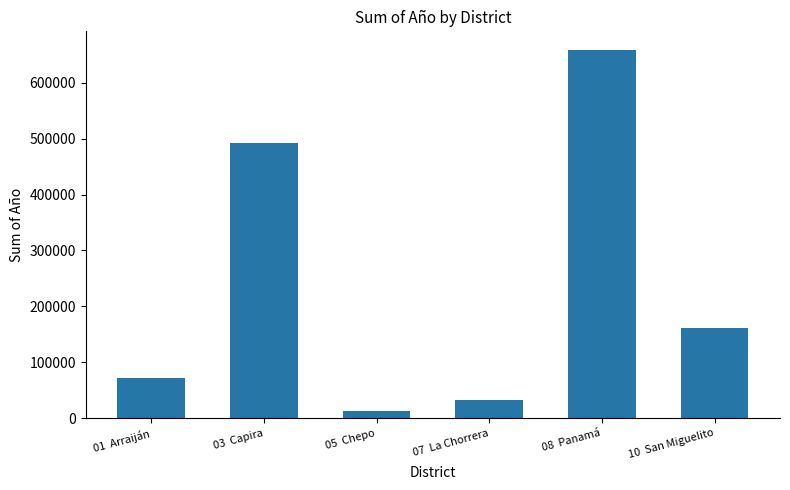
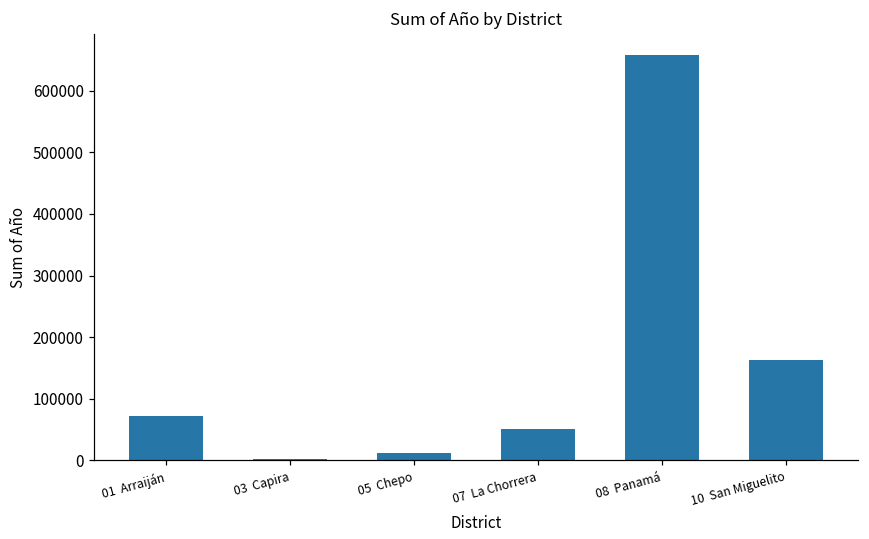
03 Capira: 490000 -> 0
07 La Chorrera: 30000 -> 50000
